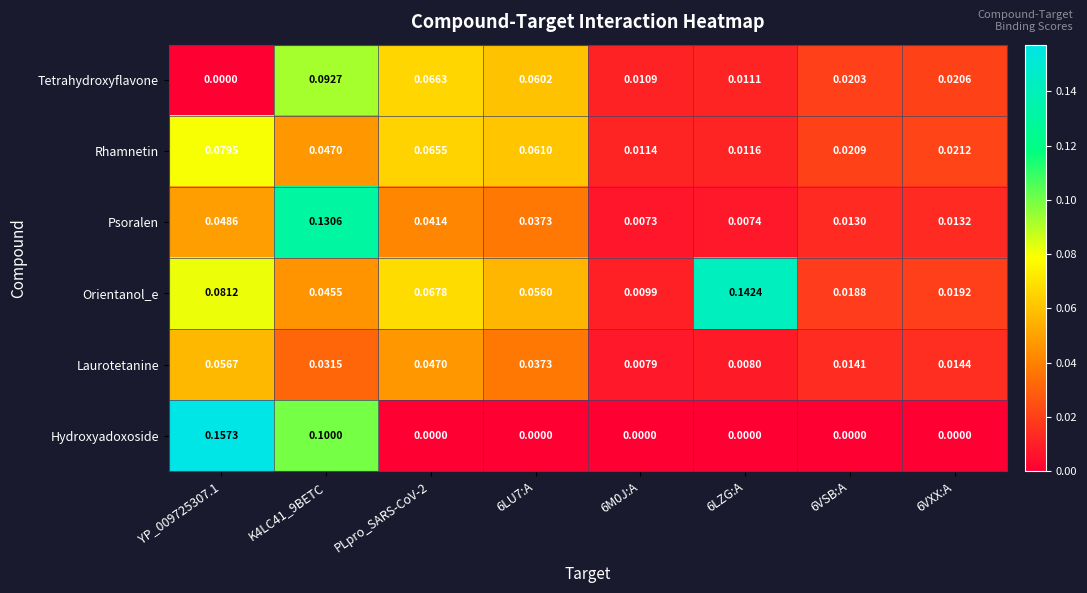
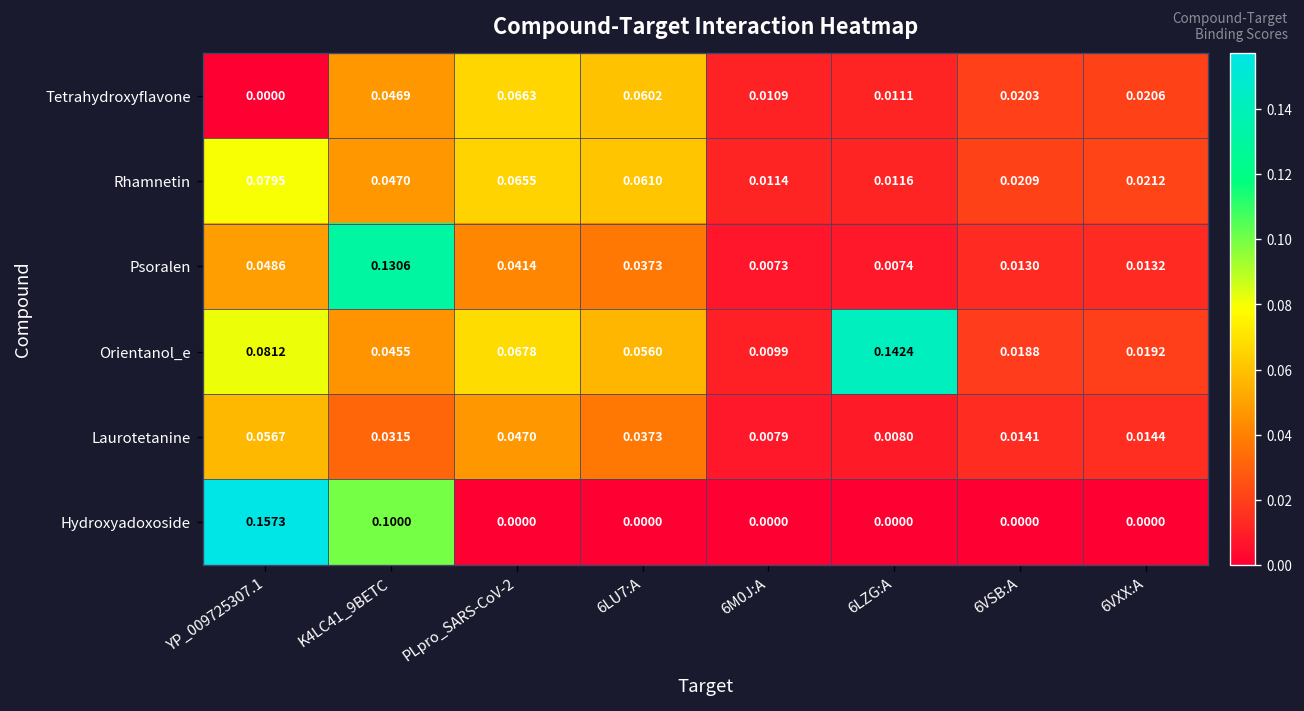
Tetrahydroxyflavone, K4LC41_9BETC: 0.0927 -> 0.0469
